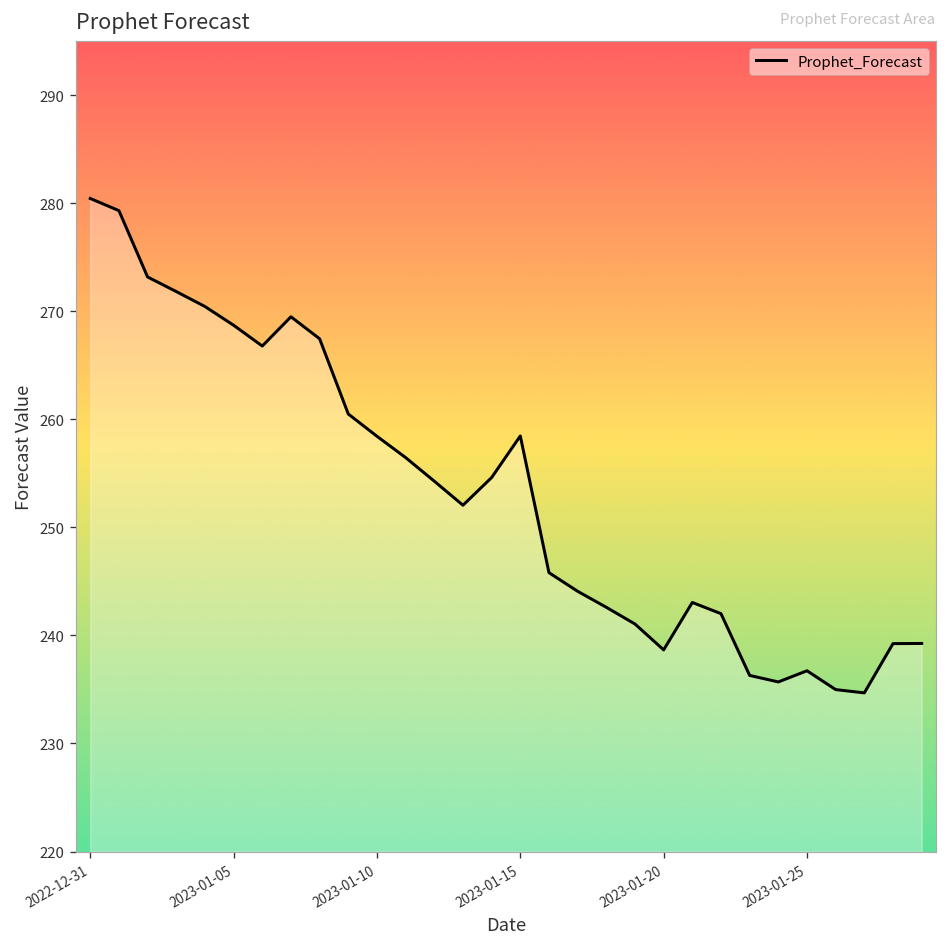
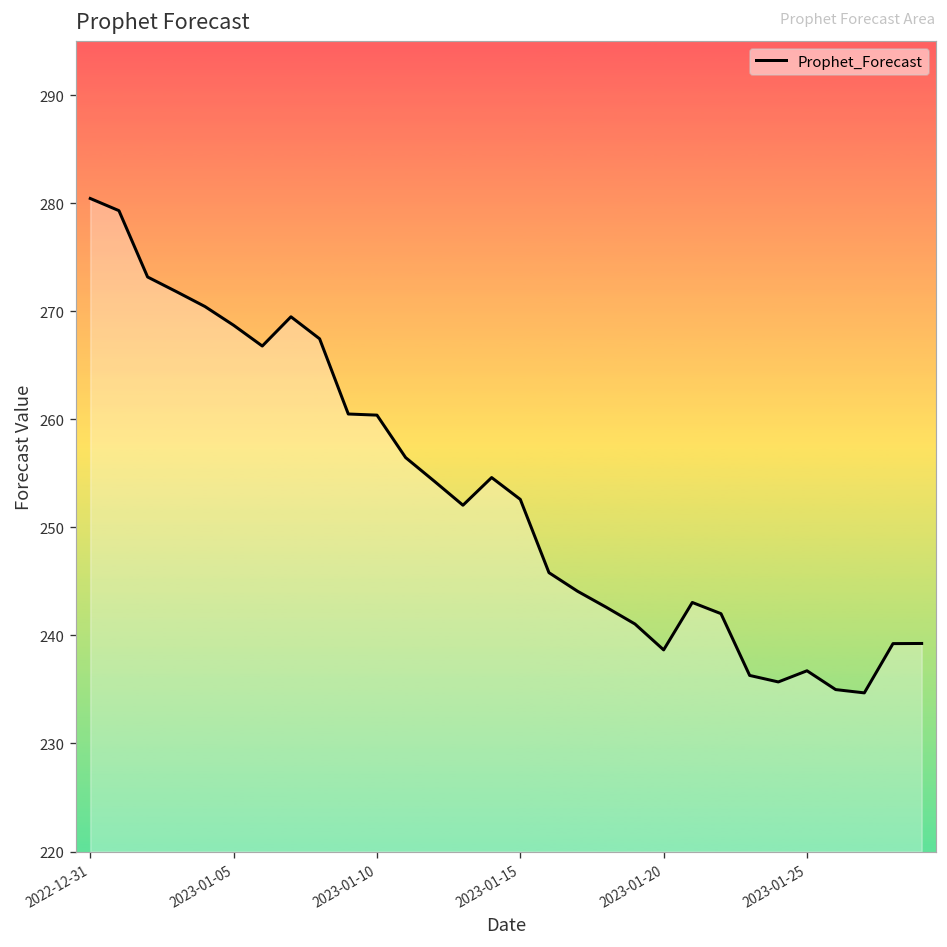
2023-01-10: 258 -> 260
2023-01-15: 258 -> 253
